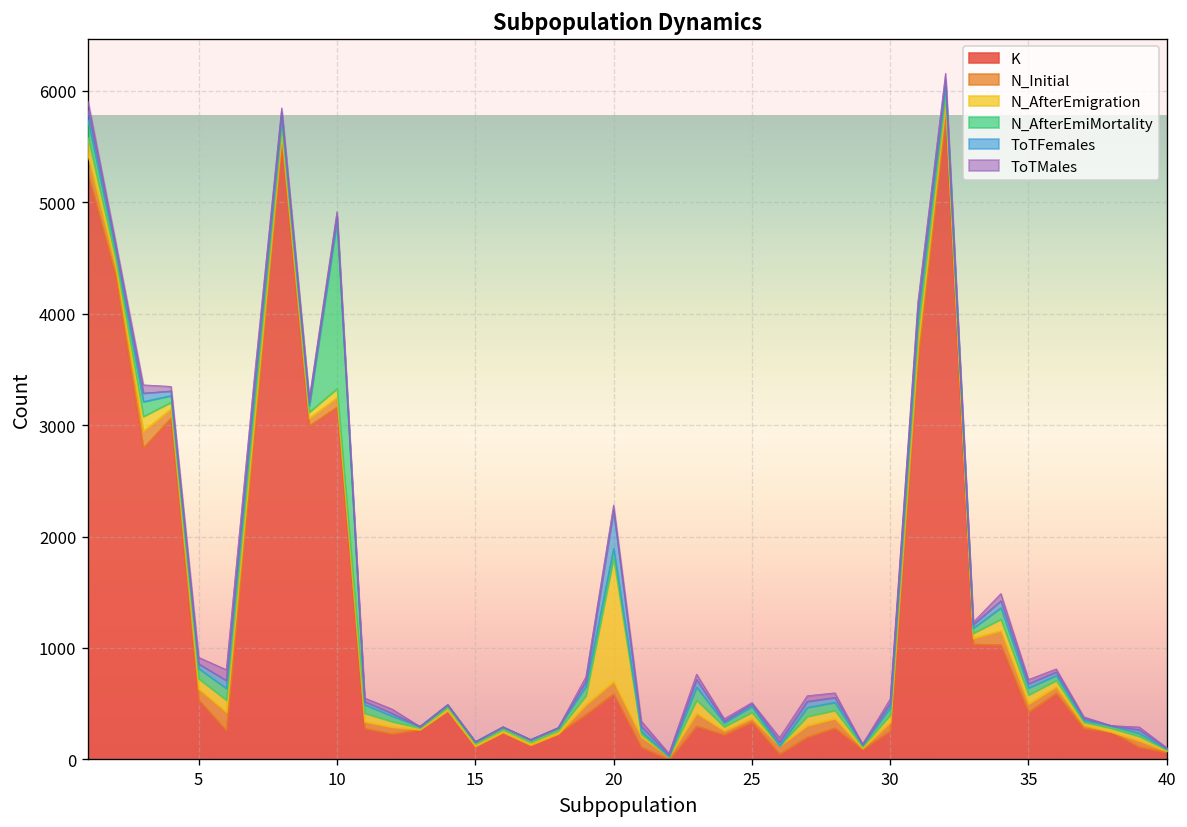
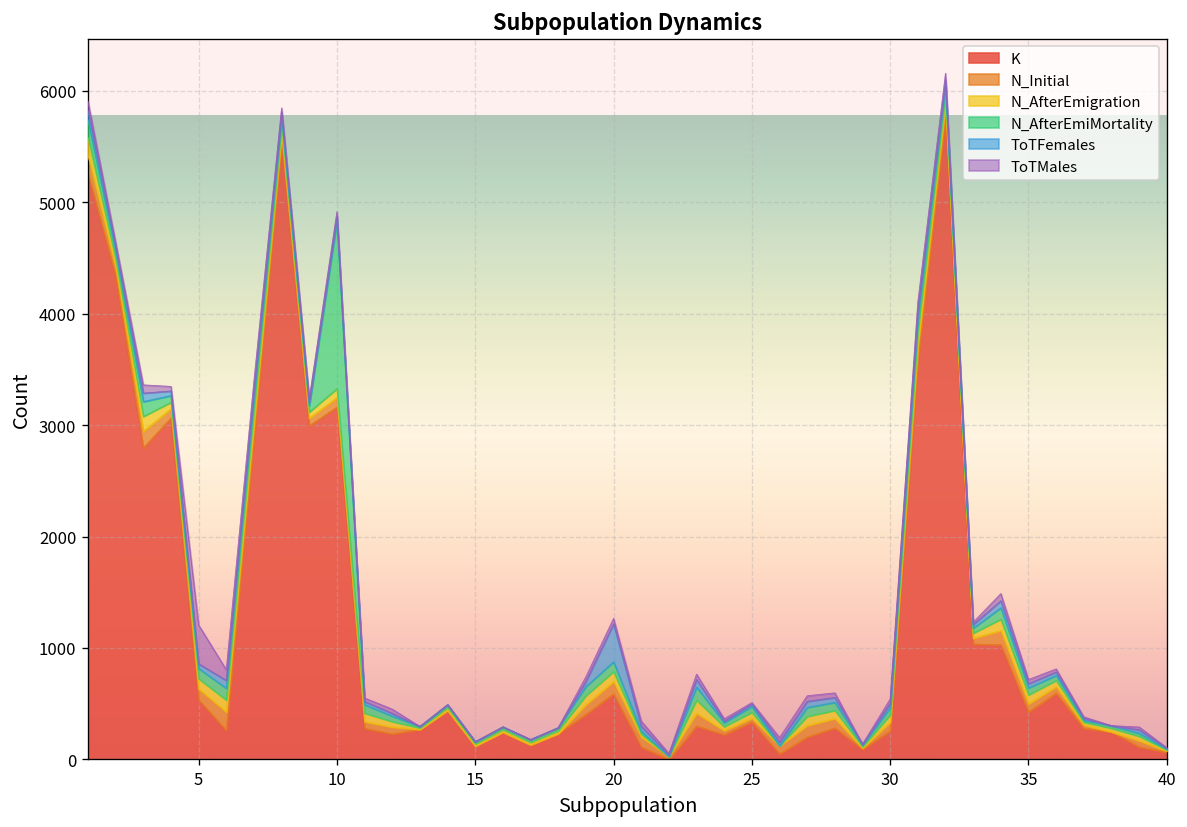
ToTMales, 5: 100 -> 300
N_AfterEmigration, 20: 1100 -> 100
